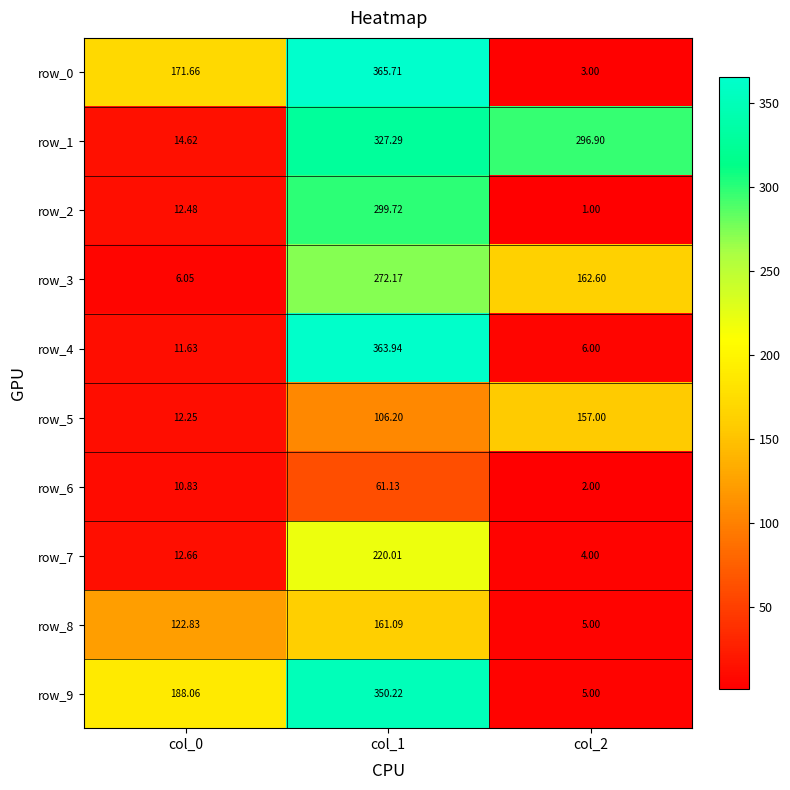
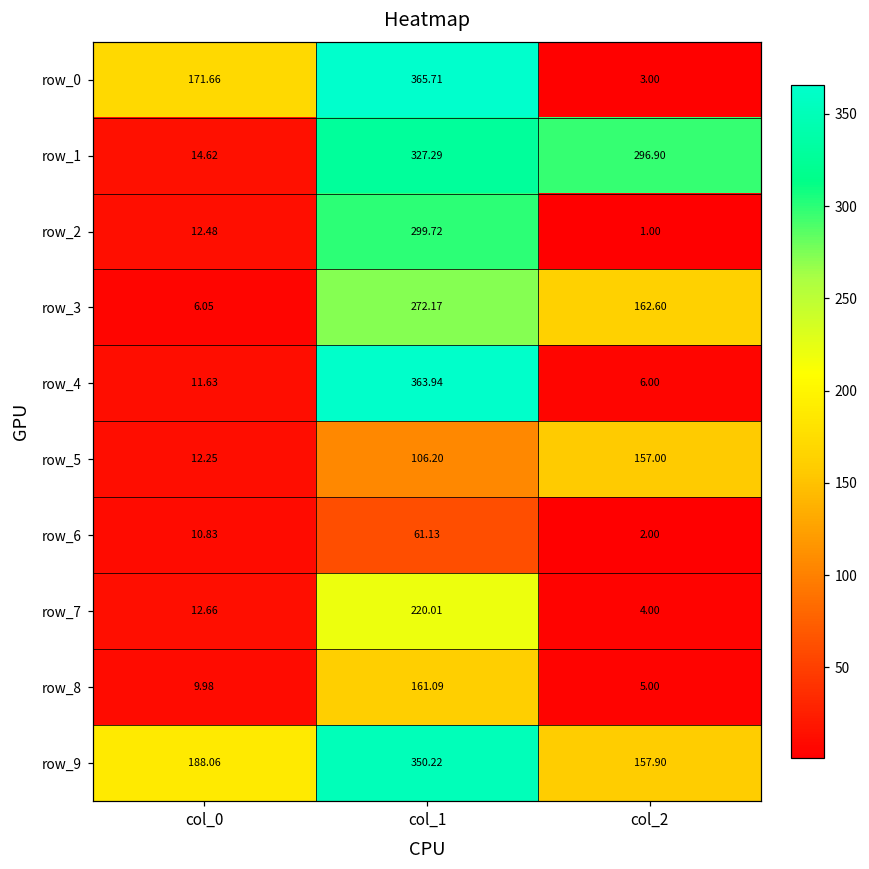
row_8, col_0: 122.83 -> 9.98
row_9, col_2: 5.00 -> 157.90
